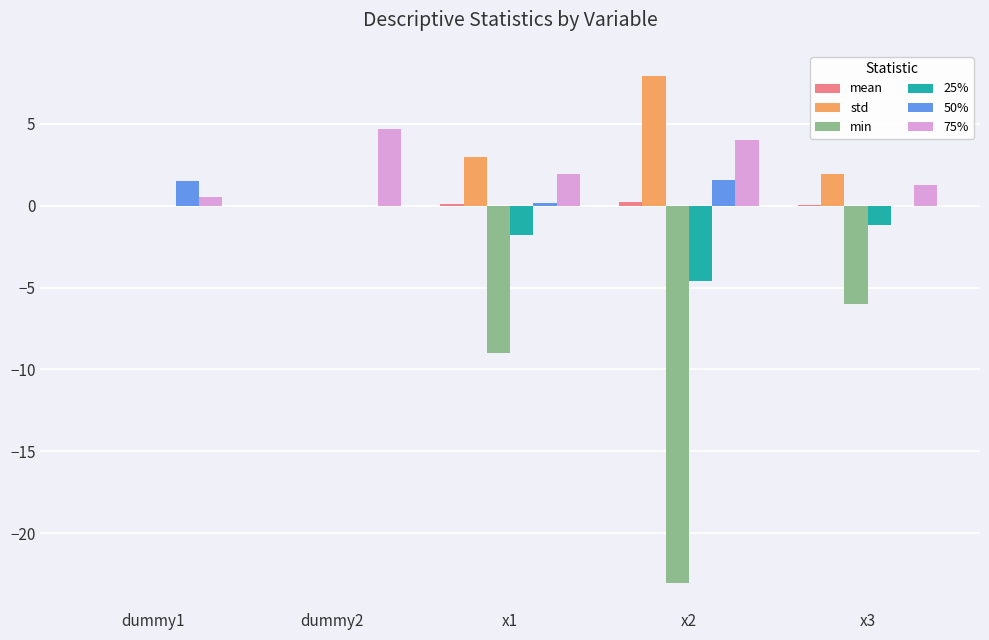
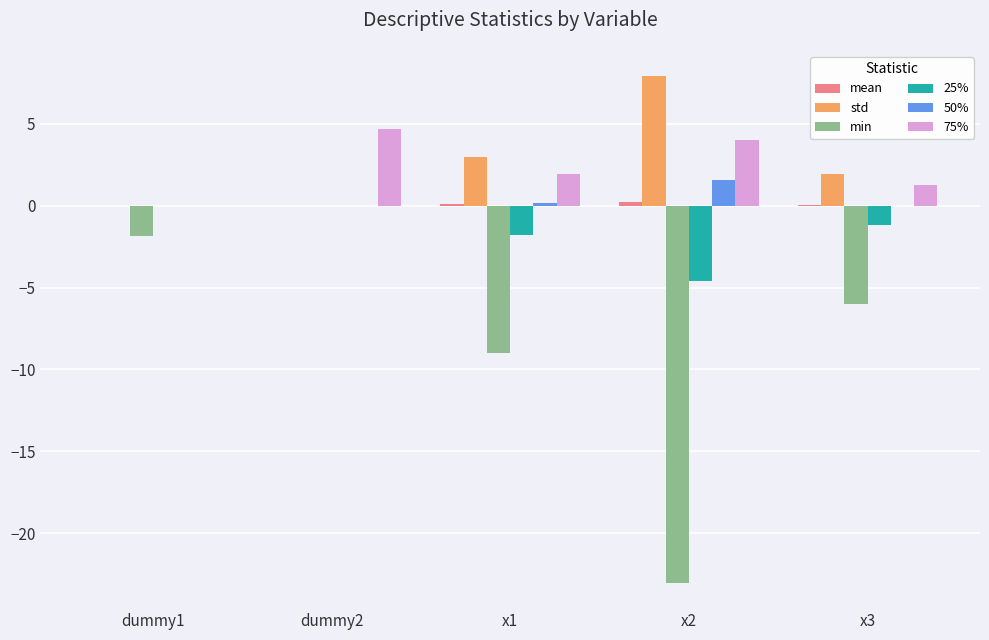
min, dummy1: 0.0 -> -1.9
50%, dummy1: 1.5 -> 0.0
75%, dummy1: 0.5 -> 0.0
